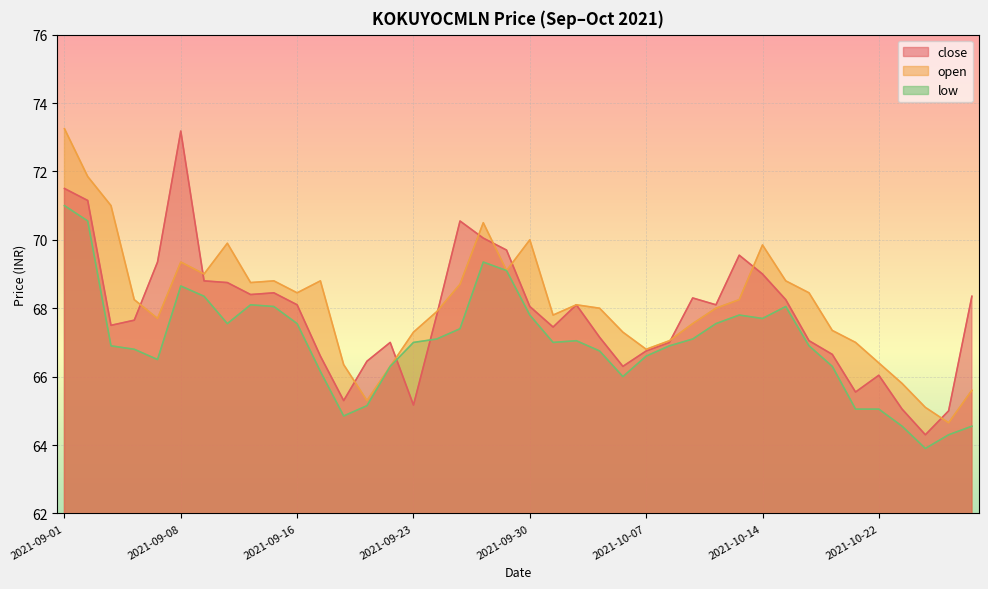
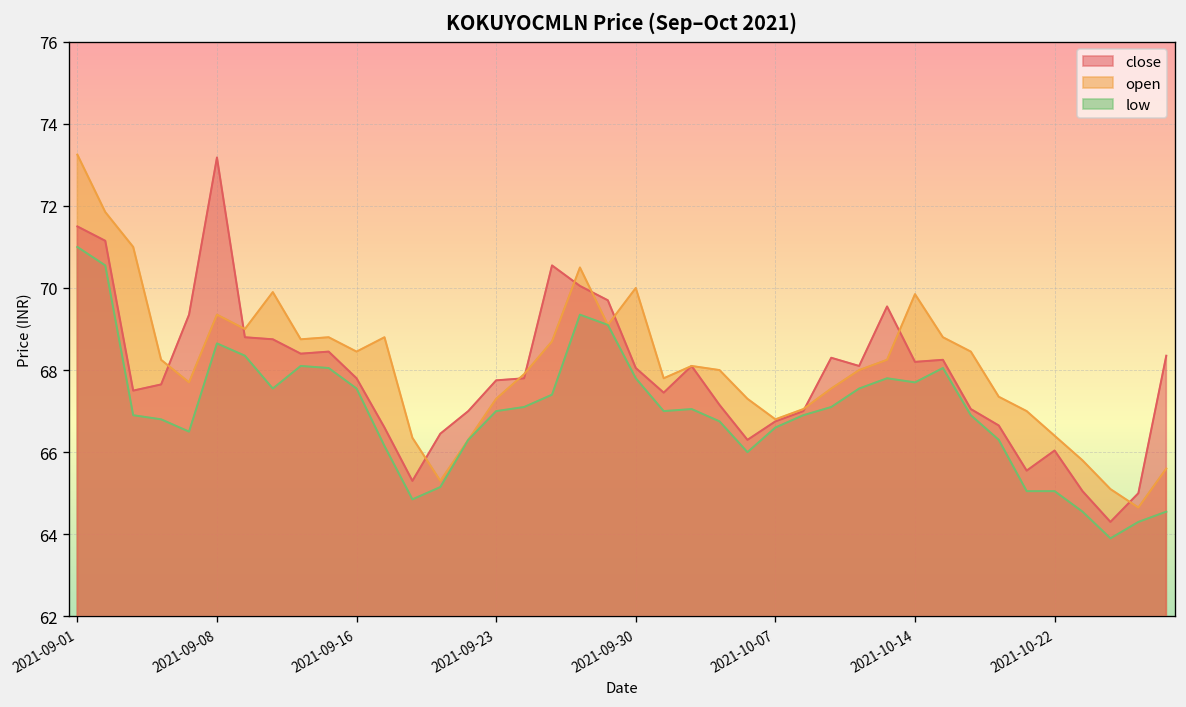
close, 2021-09-16: 68.1 -> 67.8
close, 2021-09-23: 65.2 -> 67.8
close, 2021-10-14: 69.0 -> 68.2
